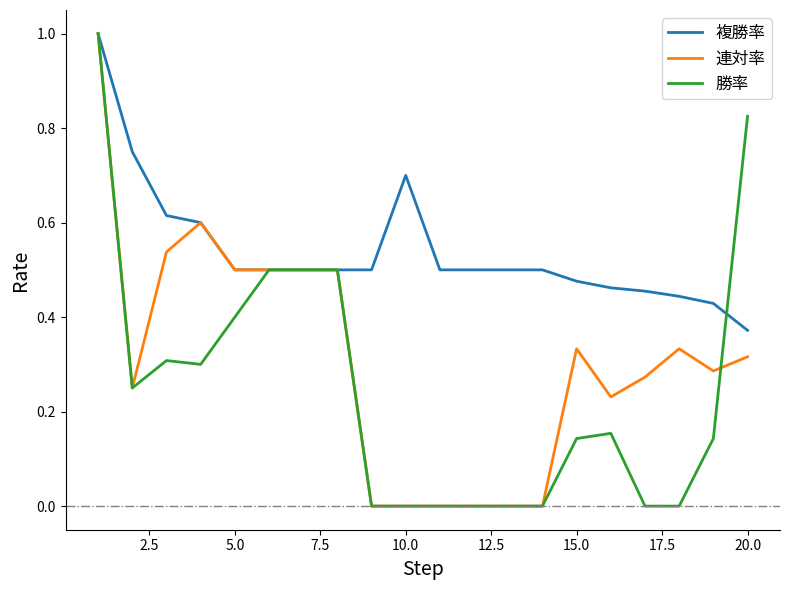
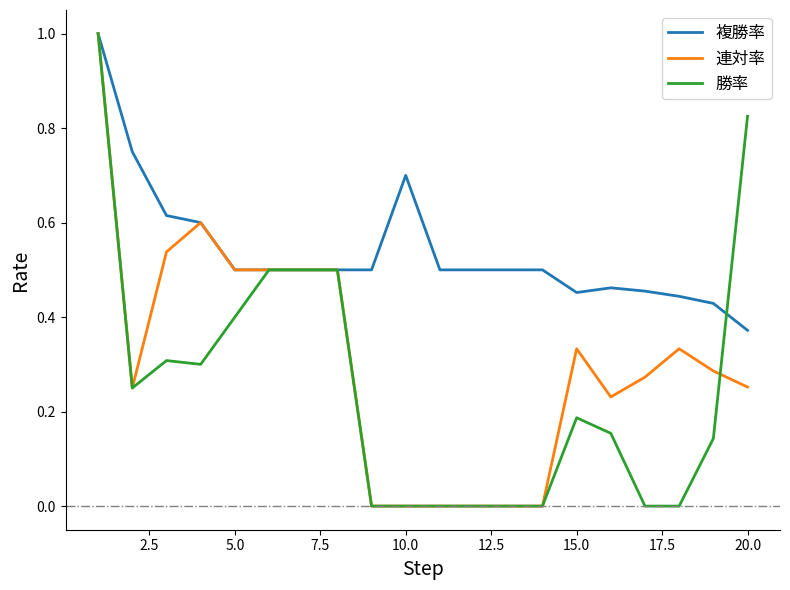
複勝率, 15.0: 0.48 -> 0.45
勝率, 15.0: 0.14 -> 0.19
連対率, 20.0: 0.32 -> 0.25
